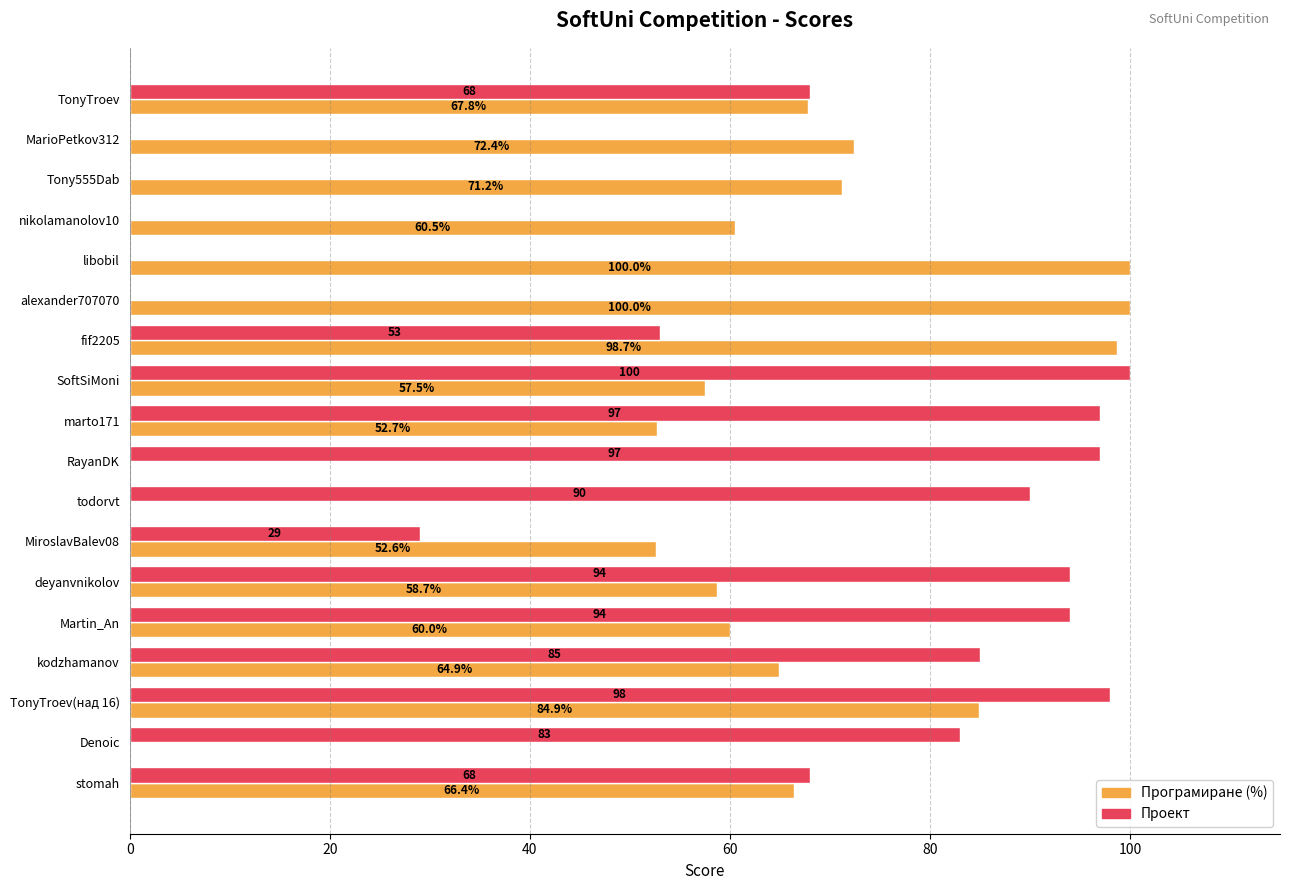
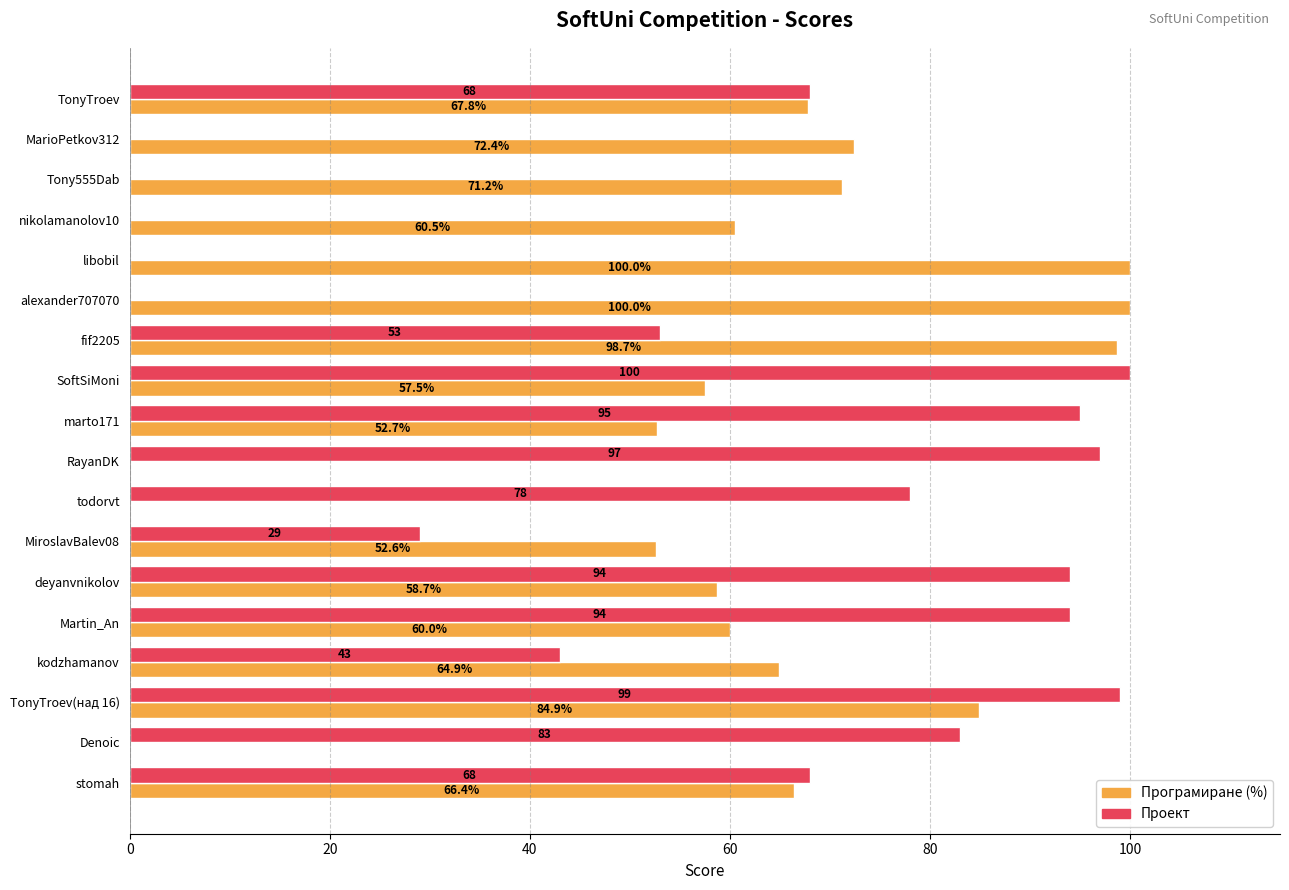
Проект, marto171: 97 -> 95
Проект, todorvt: 90 -> 78
Проект, kodzhamanov: 85 -> 43
Проект, TonyTroev(над 16): 98 -> 99
